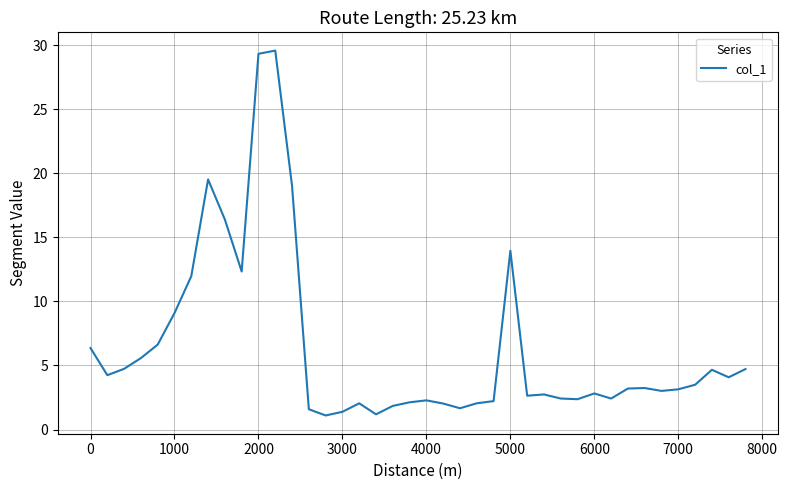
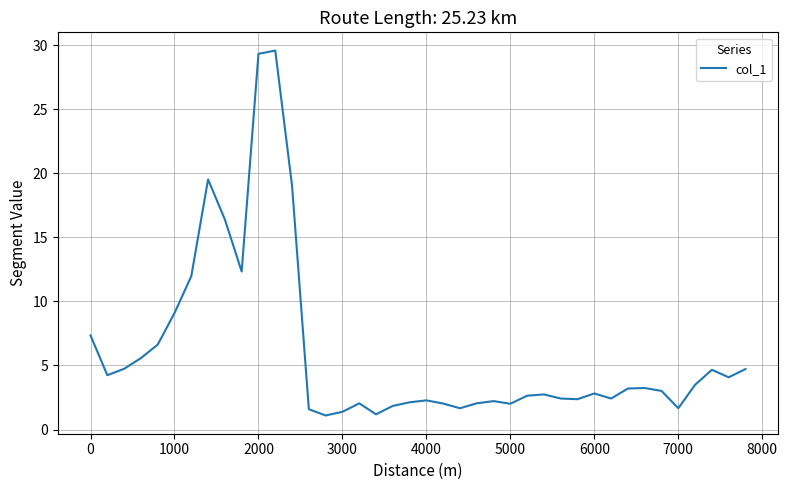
0: 6.4 -> 7.3
5000: 13.9 -> 2.0
7000: 3.1 -> 1.7
